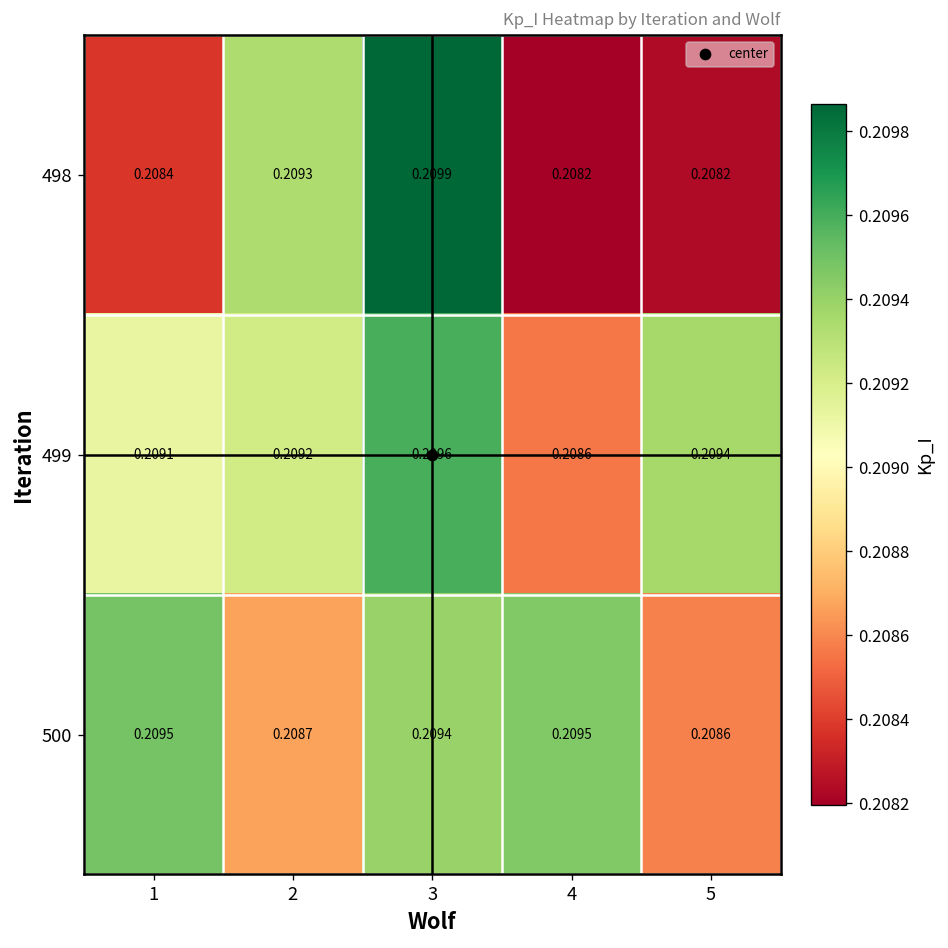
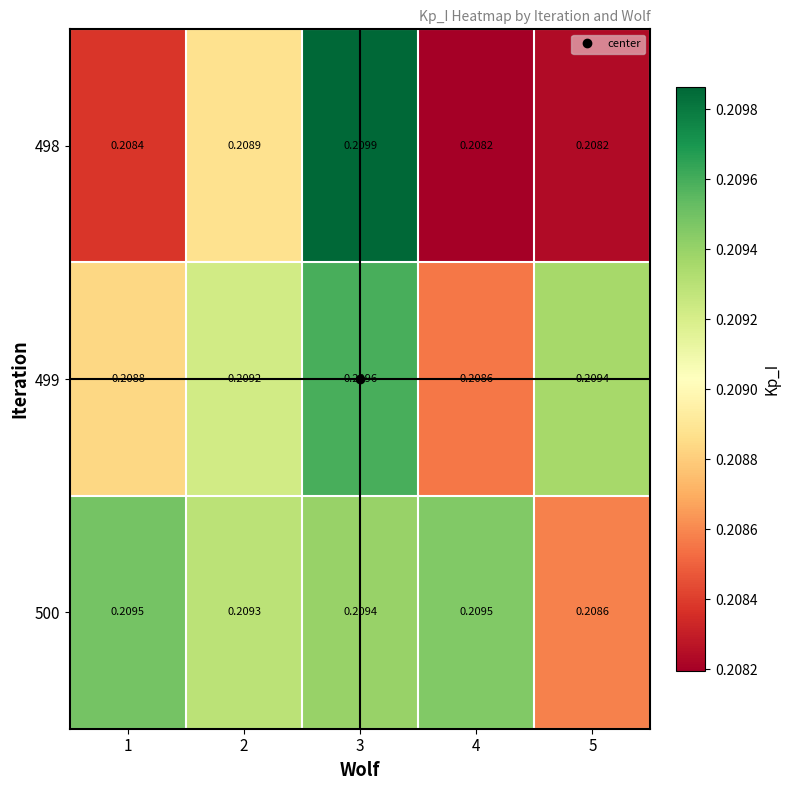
498, 2: 0.2093 -> 0.2089
499, 1: 0.2091 -> 0.2088
500, 2: 0.2087 -> 0.2093
